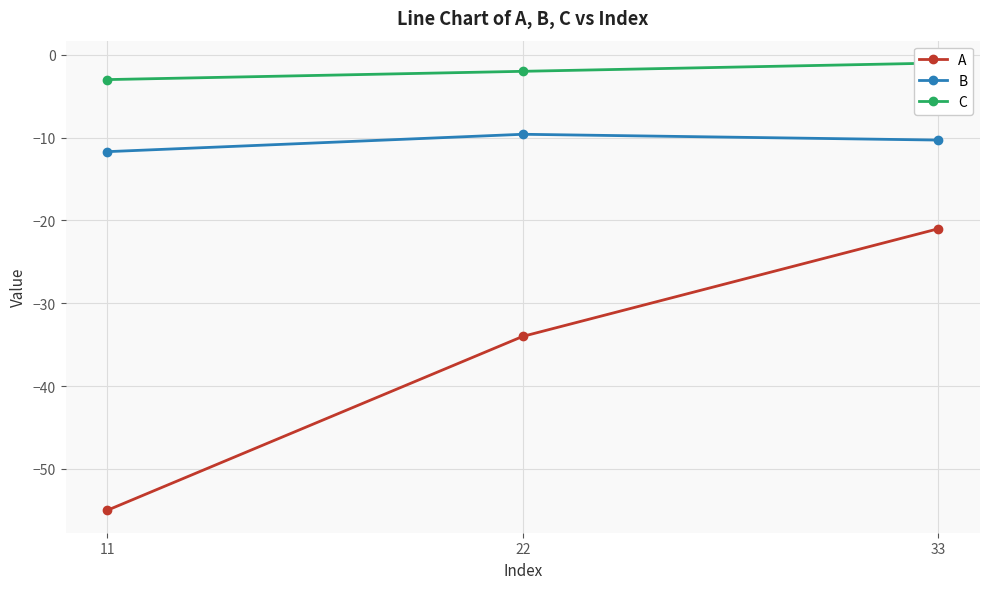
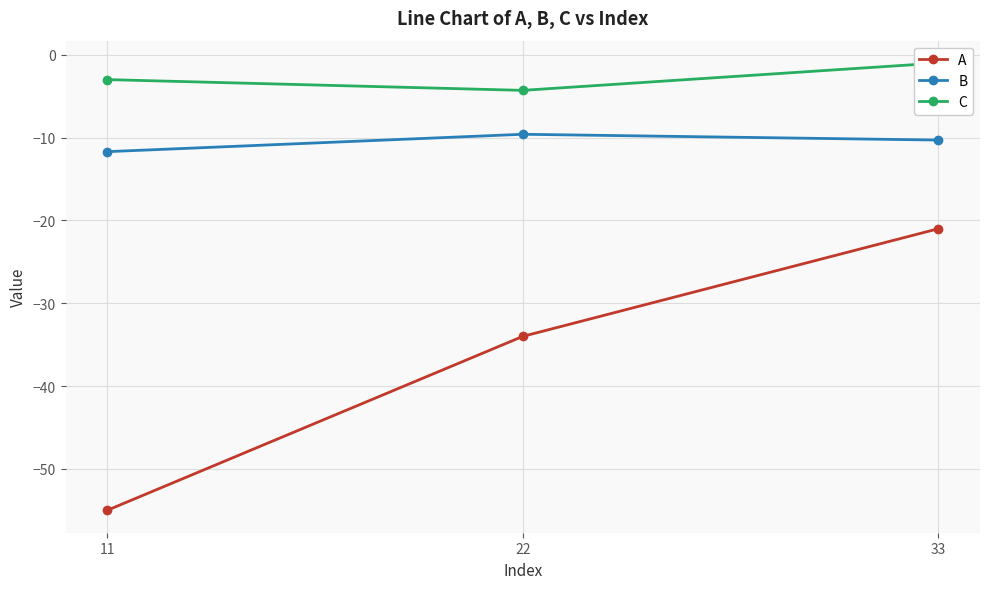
C, 22: -2 -> -4
